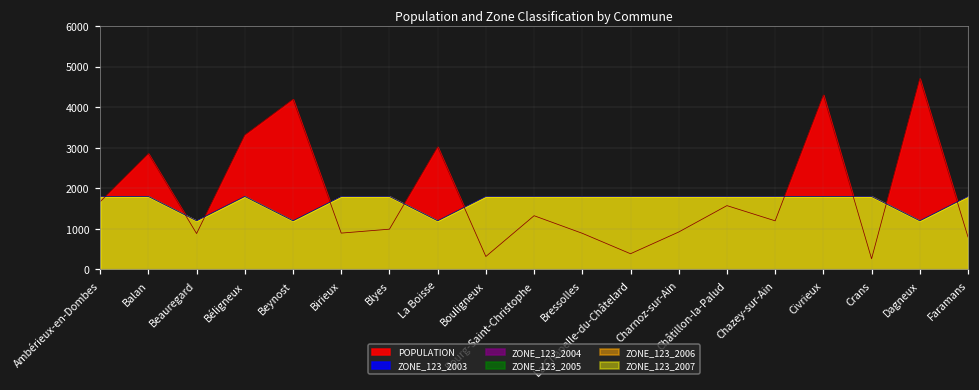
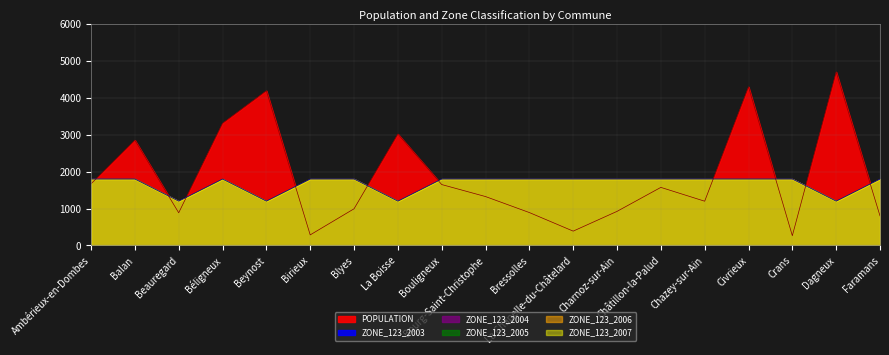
POPULATION, Birieux: 900 -> 300
POPULATION, Bouligneux: 300 -> 1700
